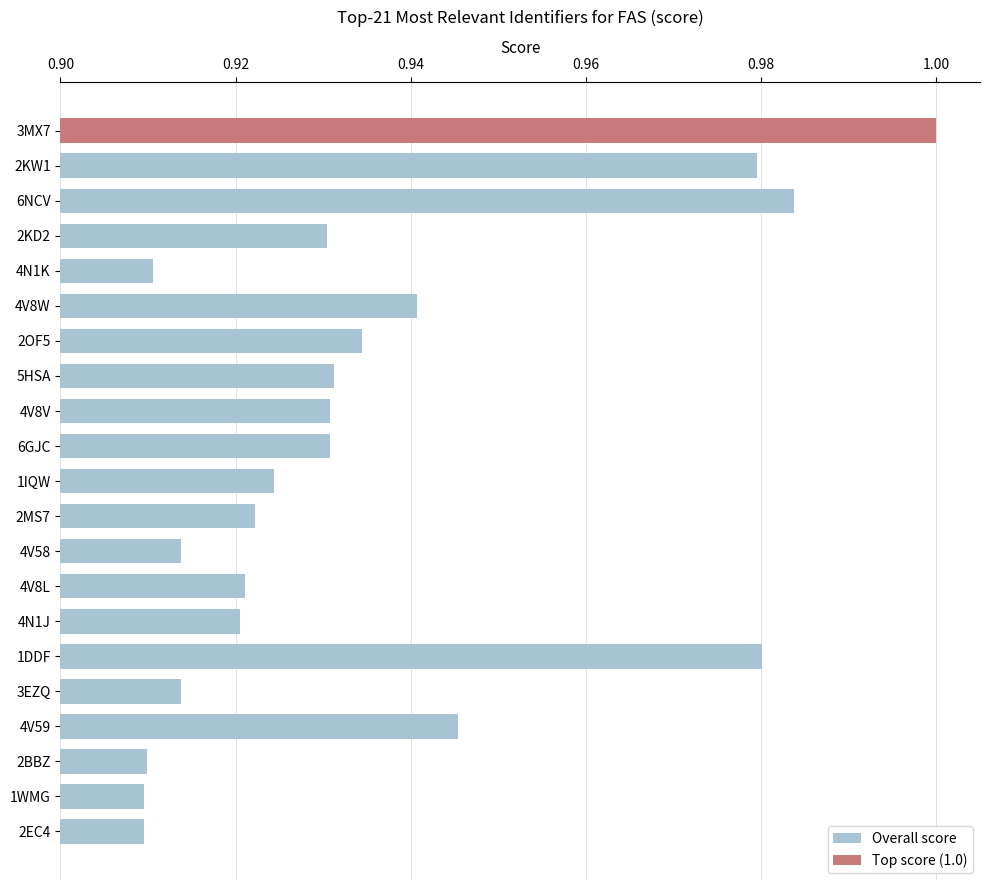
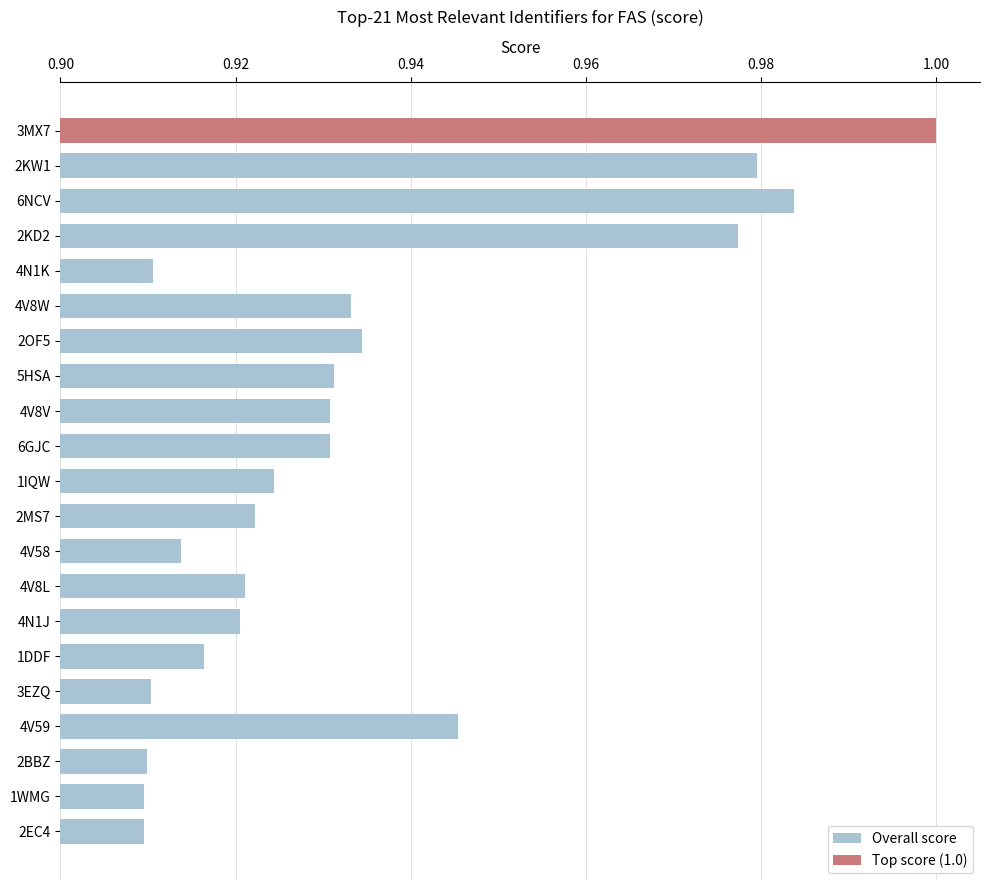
2KD2: 0.930 -> 0.977
4V8W: 0.941 -> 0.933
1DDF: 0.980 -> 0.916
3EZQ: 0.914 -> 0.910
